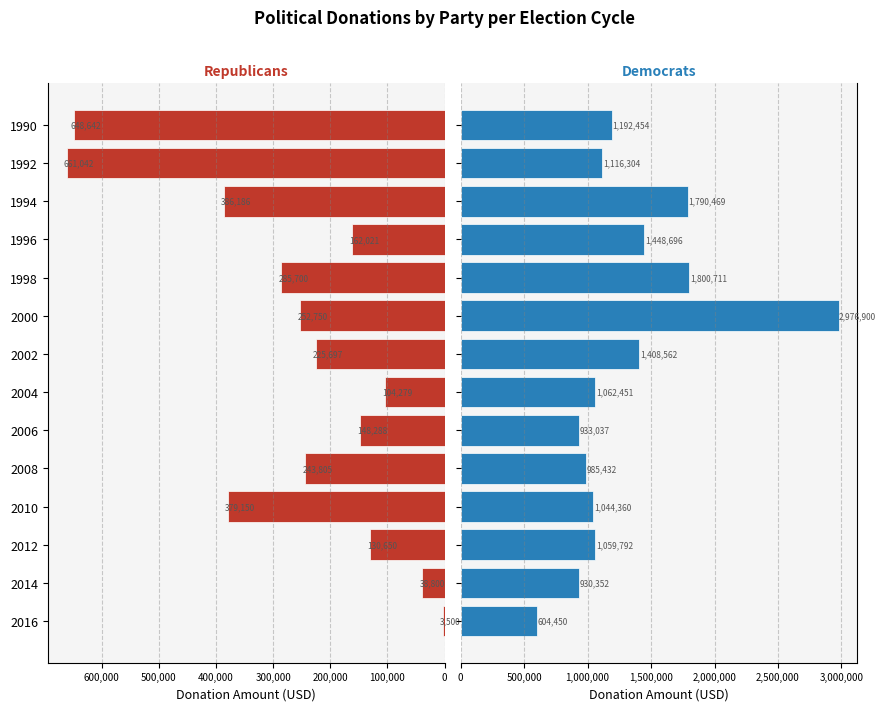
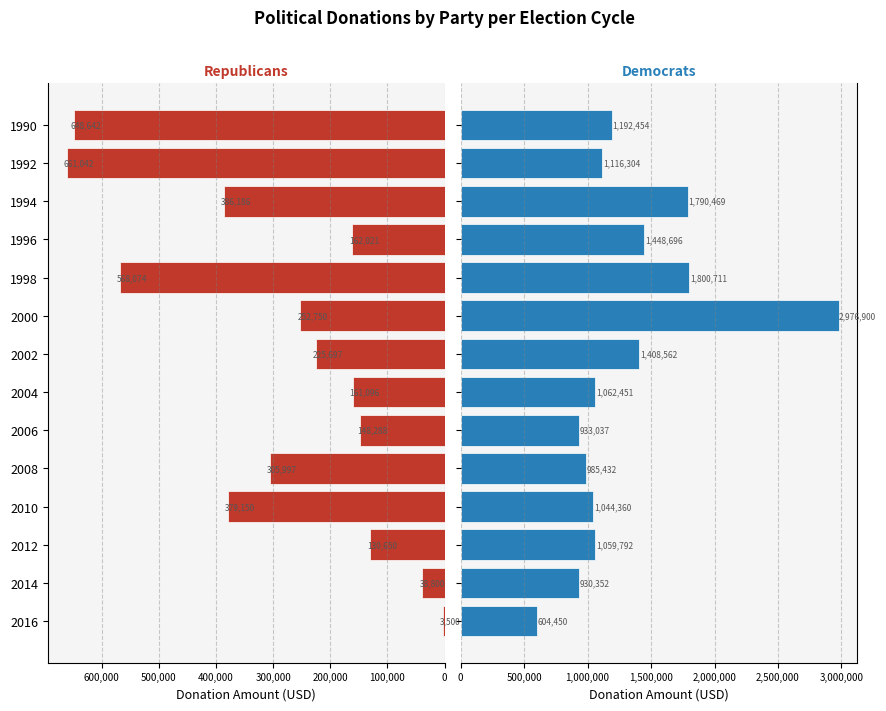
Republicans, 1998: 285,700 -> 568,074
Republicans, 2004: 104,279 -> 161,096
Republicans, 2008: 243,805 -> 305,997
